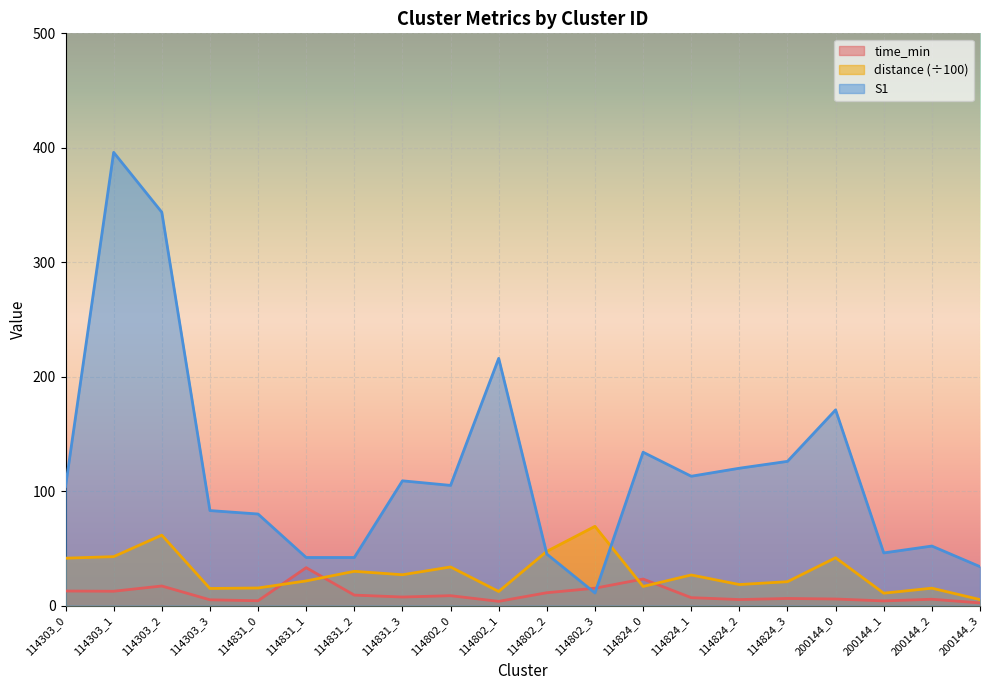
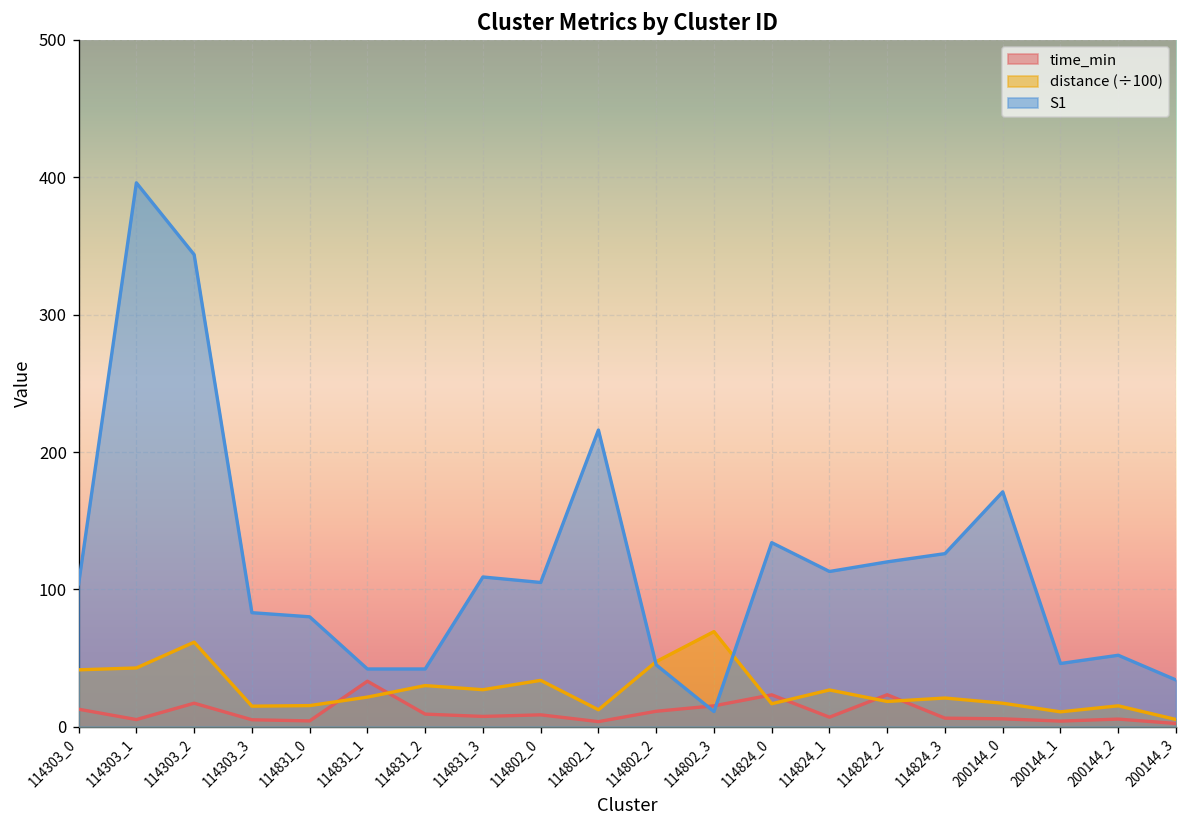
time_min, 114303_1: 13 -> 5
time_min, 114824_2: 5 -> 23
distance (÷100), 200144_0: 42 -> 17
